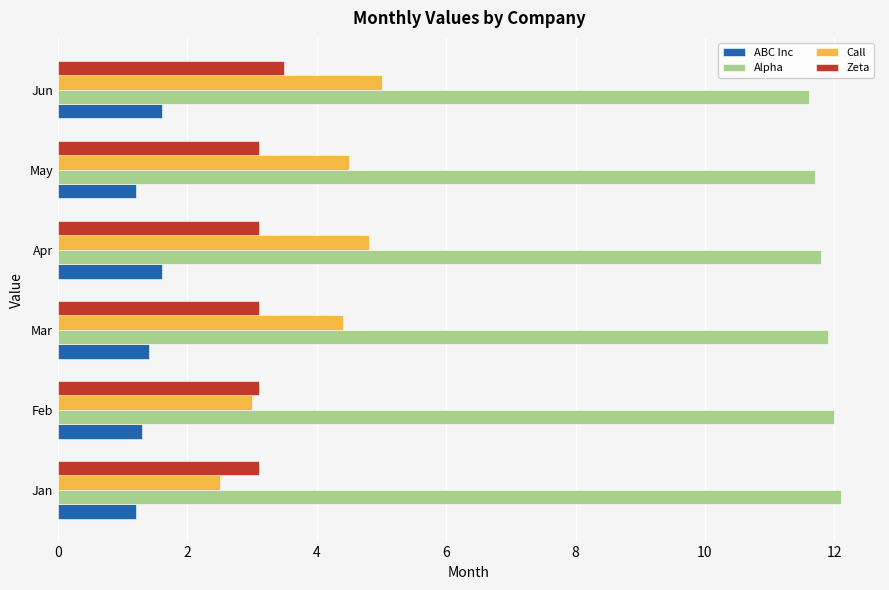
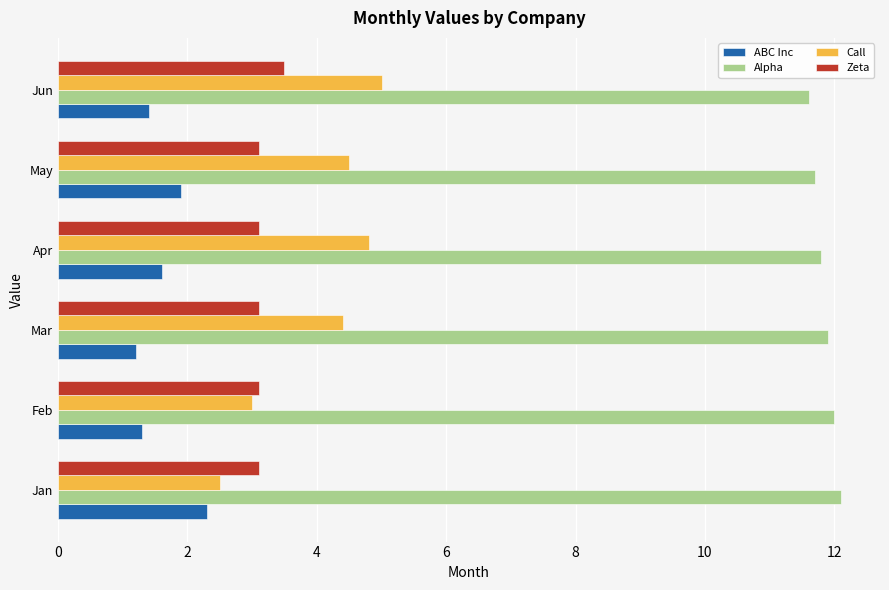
ABC Inc, Jun: 1.6 -> 1.4
ABC Inc, May: 1.2 -> 1.9
ABC Inc, Mar: 1.4 -> 1.2
ABC Inc, Jan: 1.2 -> 2.3
